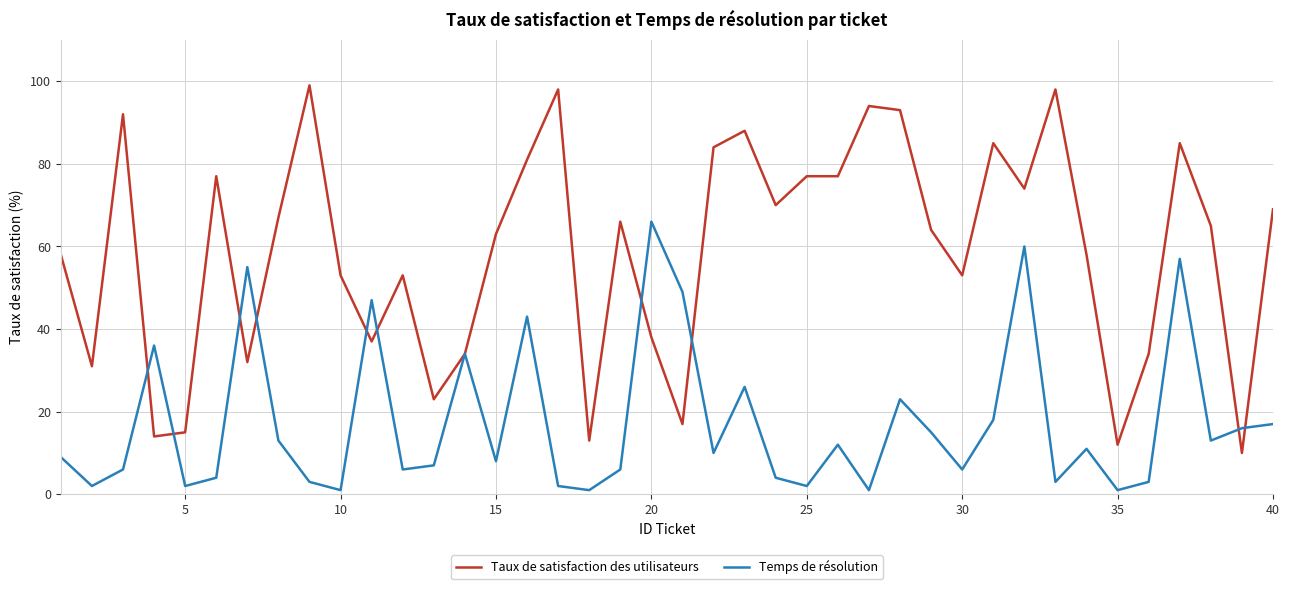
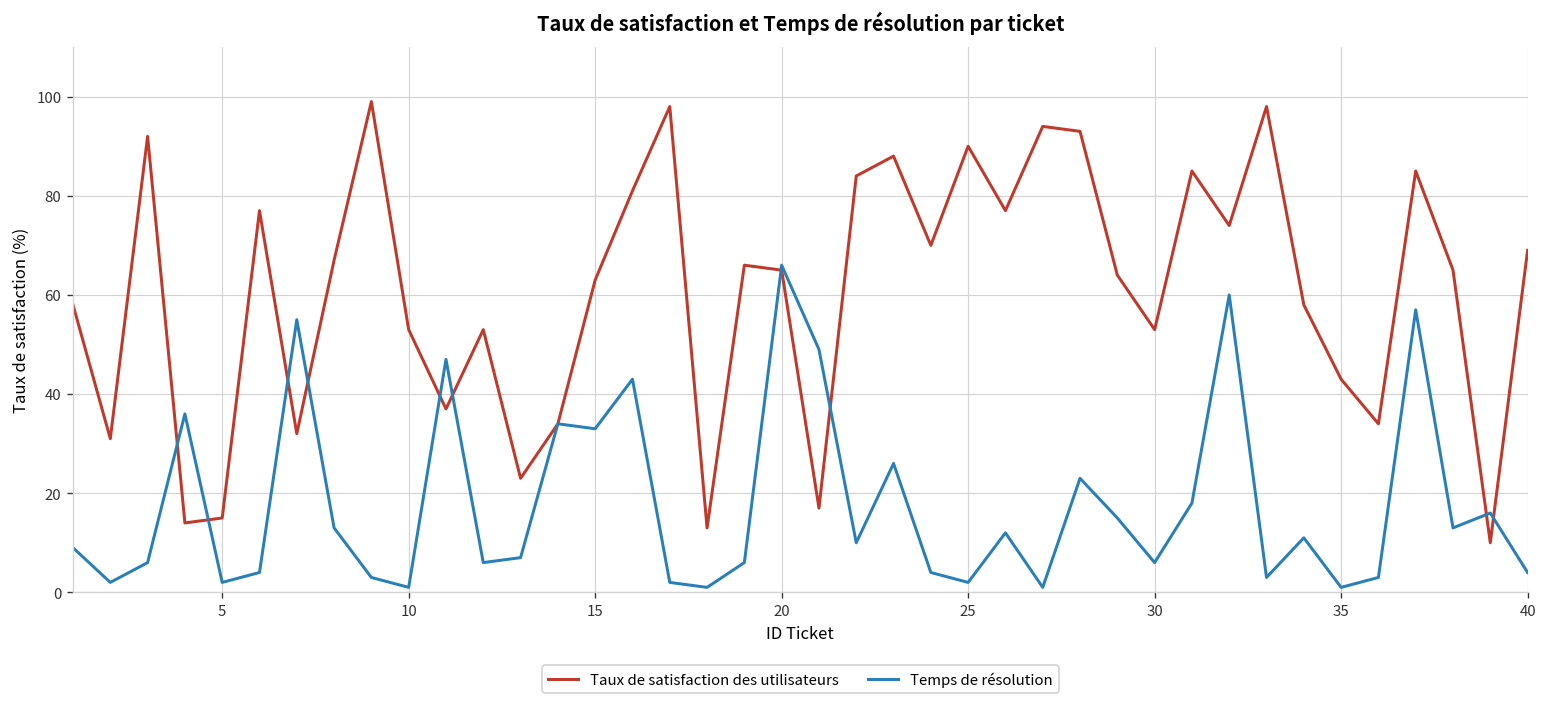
Temps de résolution, 15: 8 -> 33
Taux de satisfaction des utilisateurs, 20: 38 -> 65
Taux de satisfaction des utilisateurs, 25: 77 -> 90
Taux de satisfaction des utilisateurs, 35: 12 -> 43
Temps de résolution, 40: 17 -> 4
